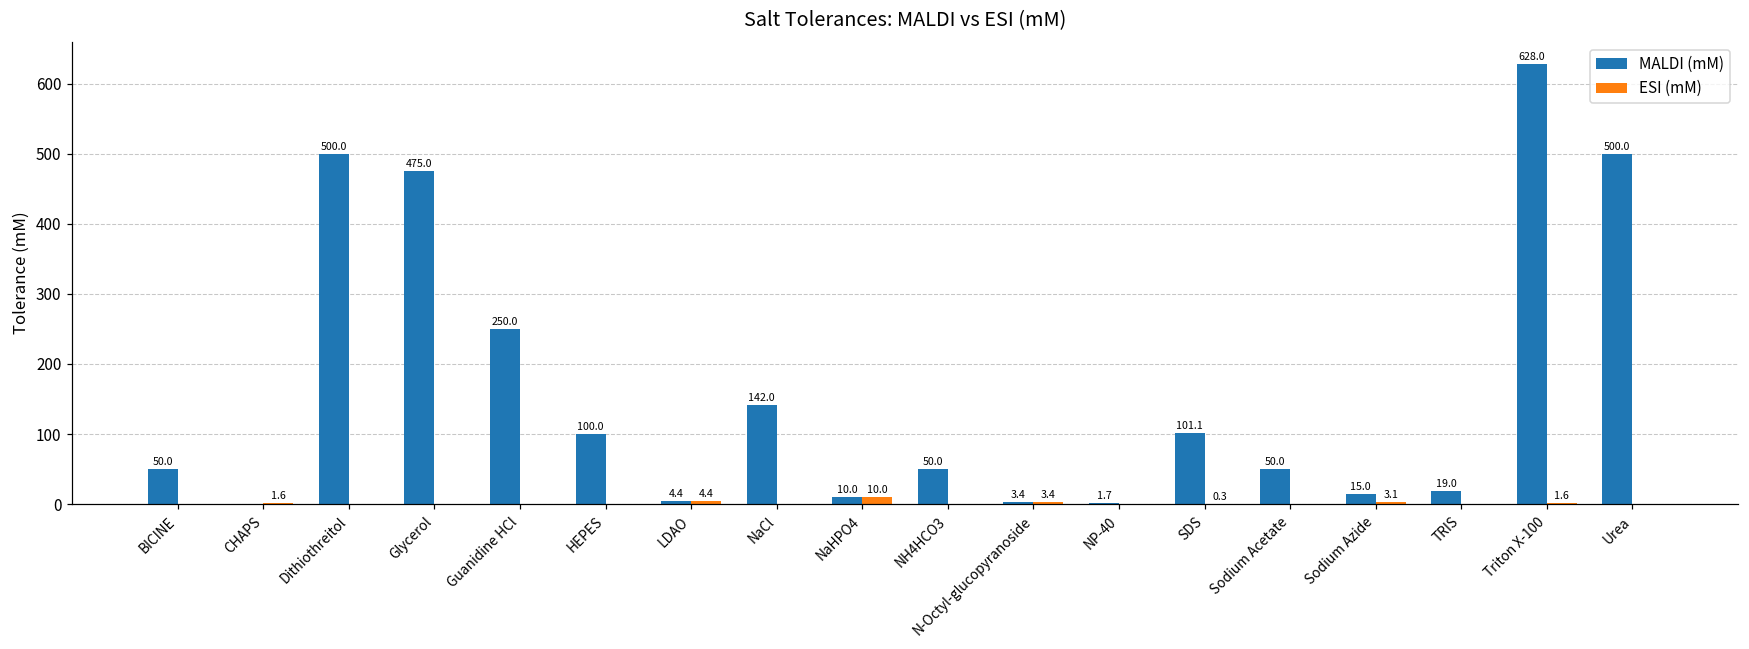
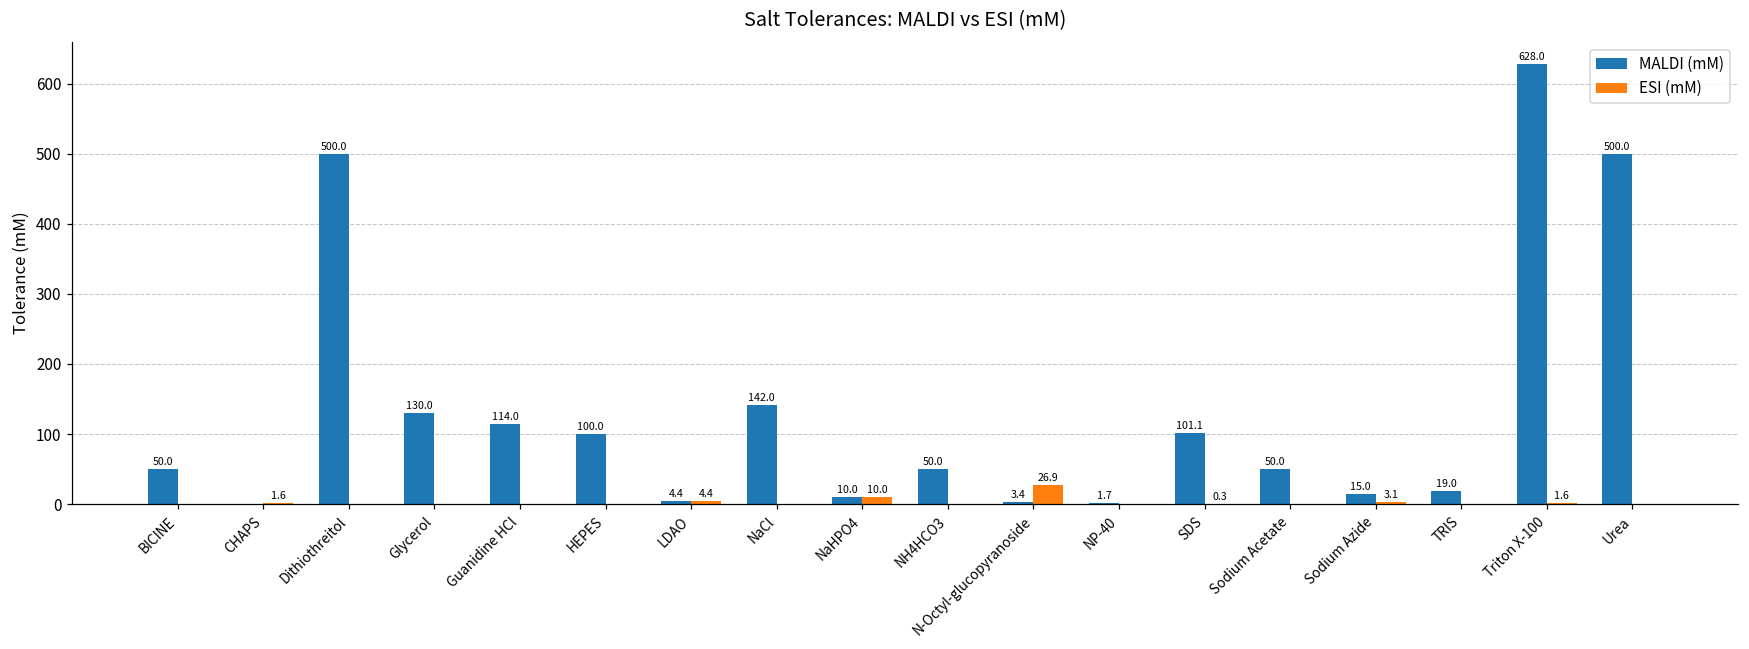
MALDI (mM), Glycerol: 475.0 -> 130.0
MALDI (mM), Guanidine HCl: 250.0 -> 114.0
ESI (mM), N-Octyl-glucopyranoside: 3.4 -> 26.9
